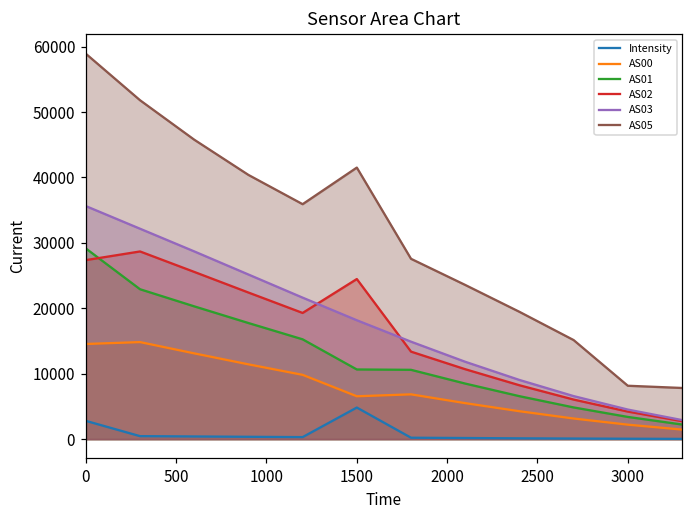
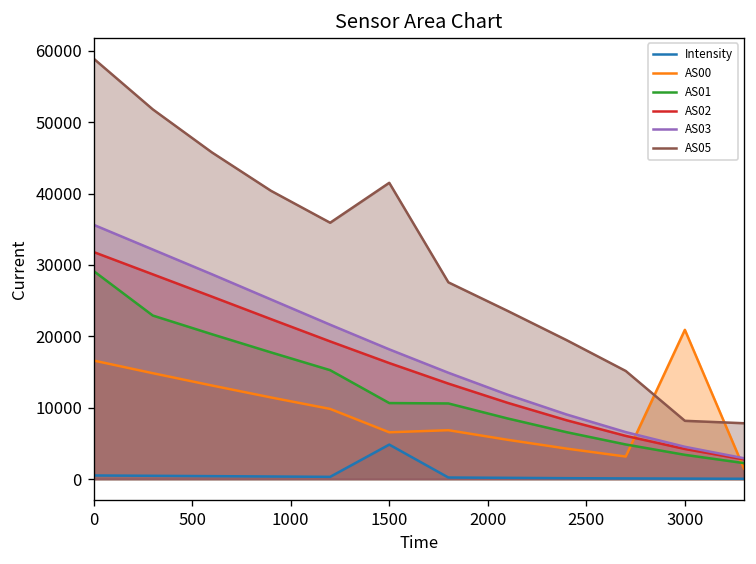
Intensity, 0: 3000 -> 1000
AS00, 0: 15000 -> 17000
AS02, 0: 27000 -> 32000
AS02, 1500: 24000 -> 16000
AS00, 3000: 2000 -> 21000
